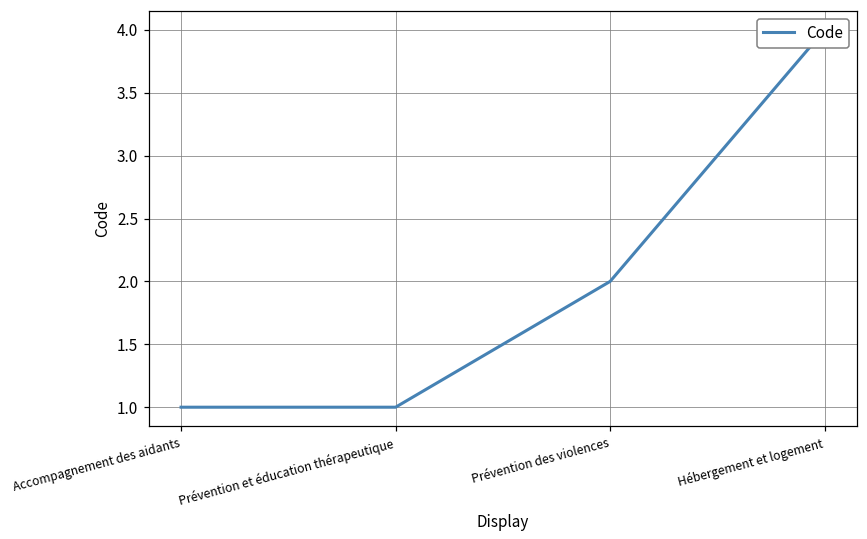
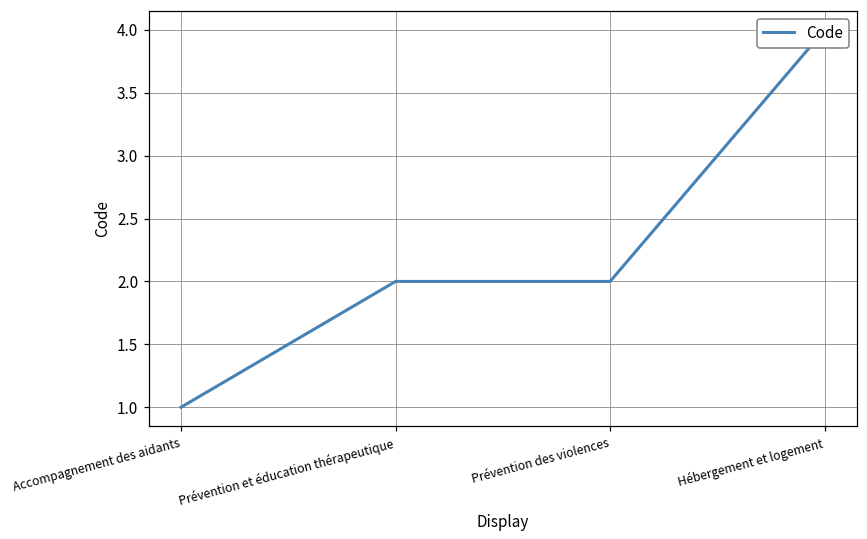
Prévention et éducation thérapeutique: 1 -> 2
